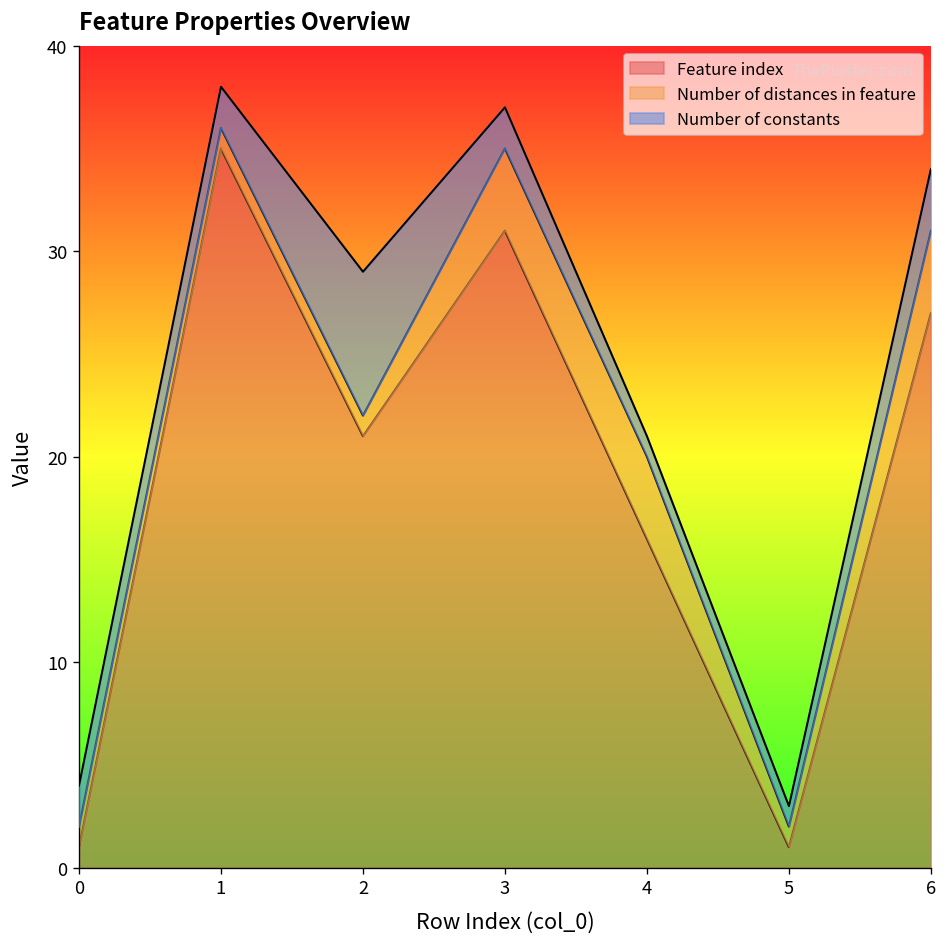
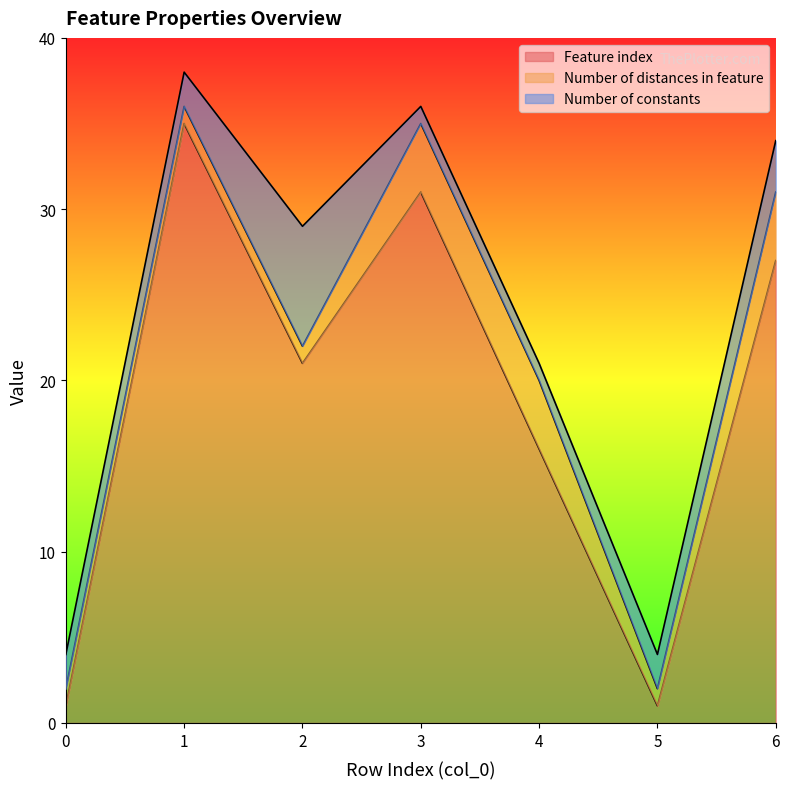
Number of constants, 3: 2 -> 1
Number of constants, 5: 1 -> 2
